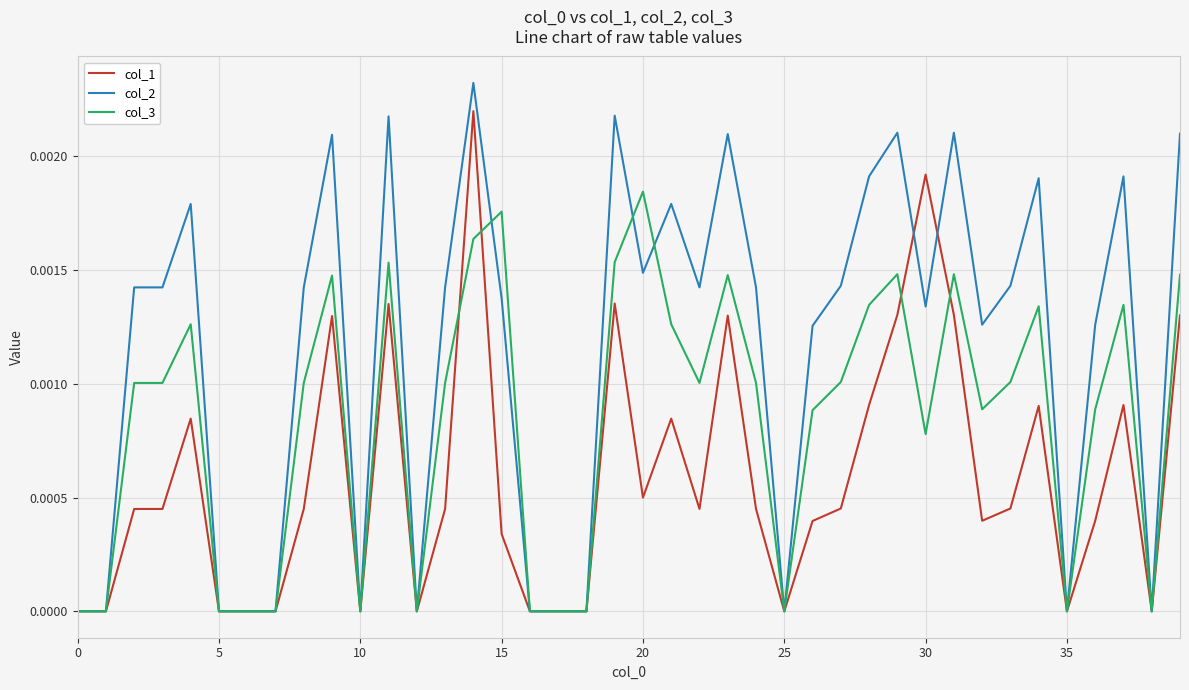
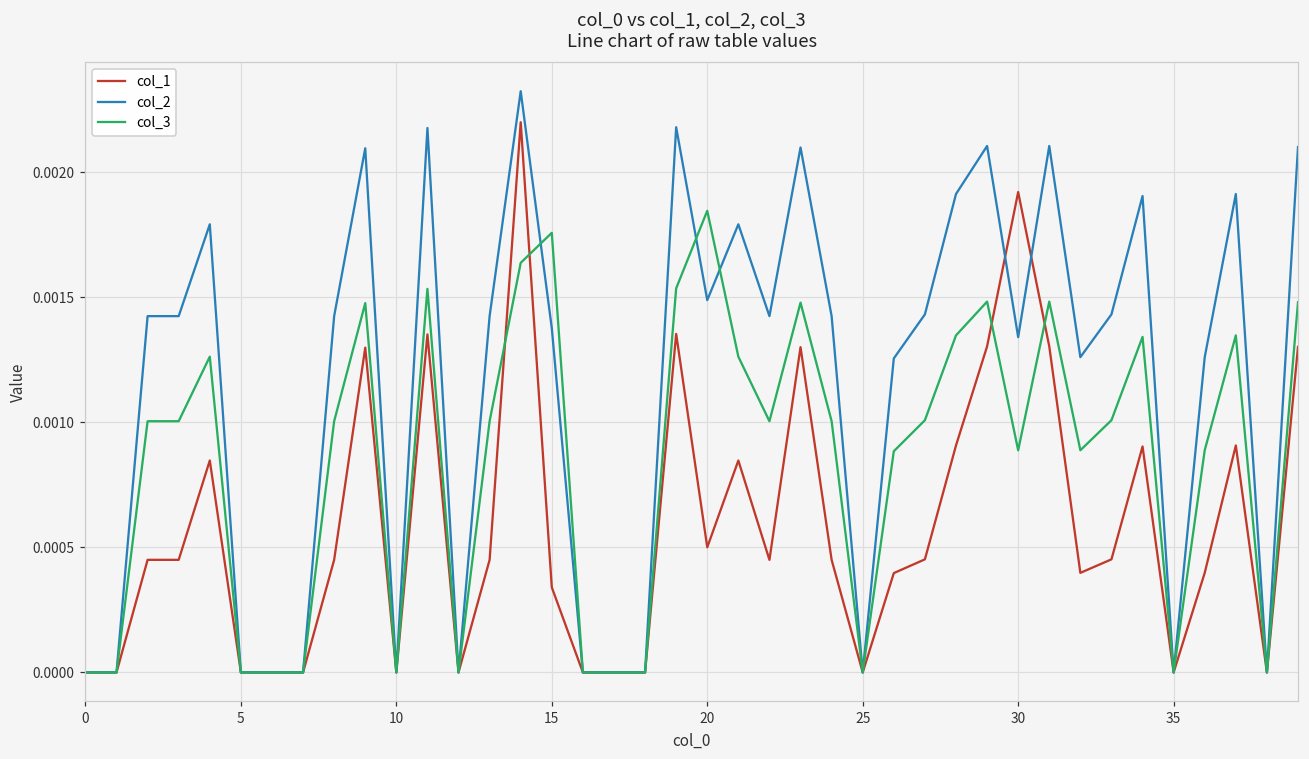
col_3, 30: 0.00078 -> 0.00089
